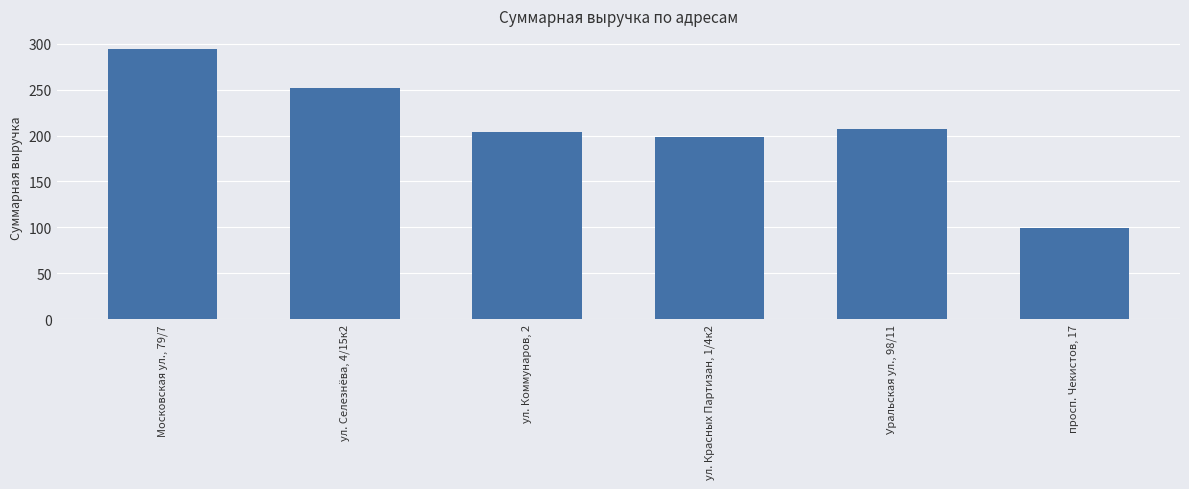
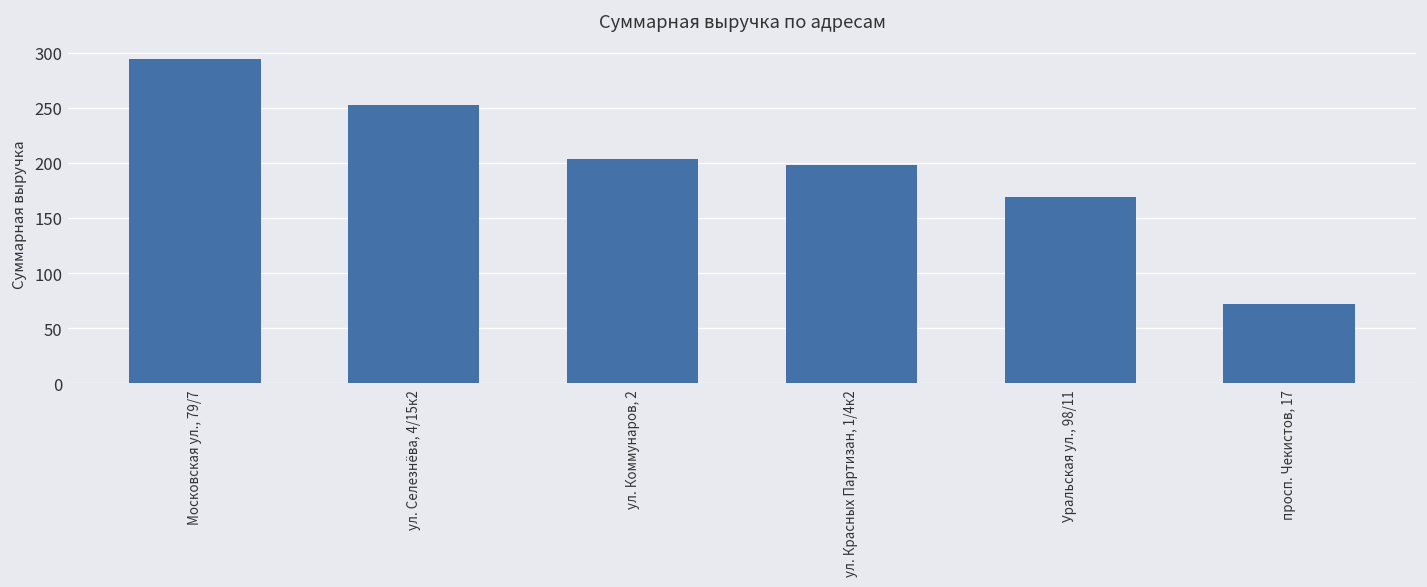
Уральская ул., 98/11: 210 -> 170
просп. Чекистов, 17: 100 -> 70
